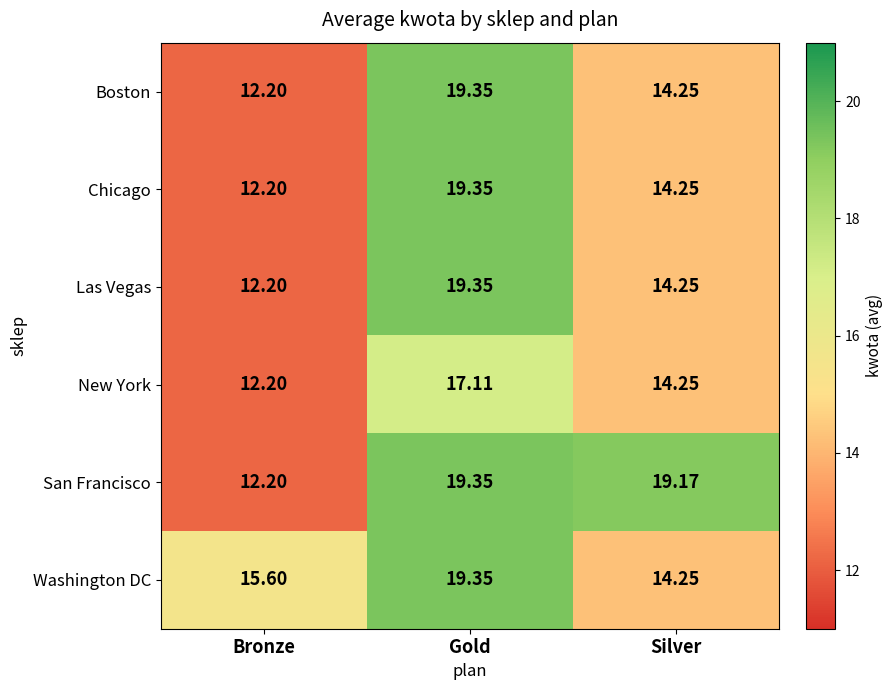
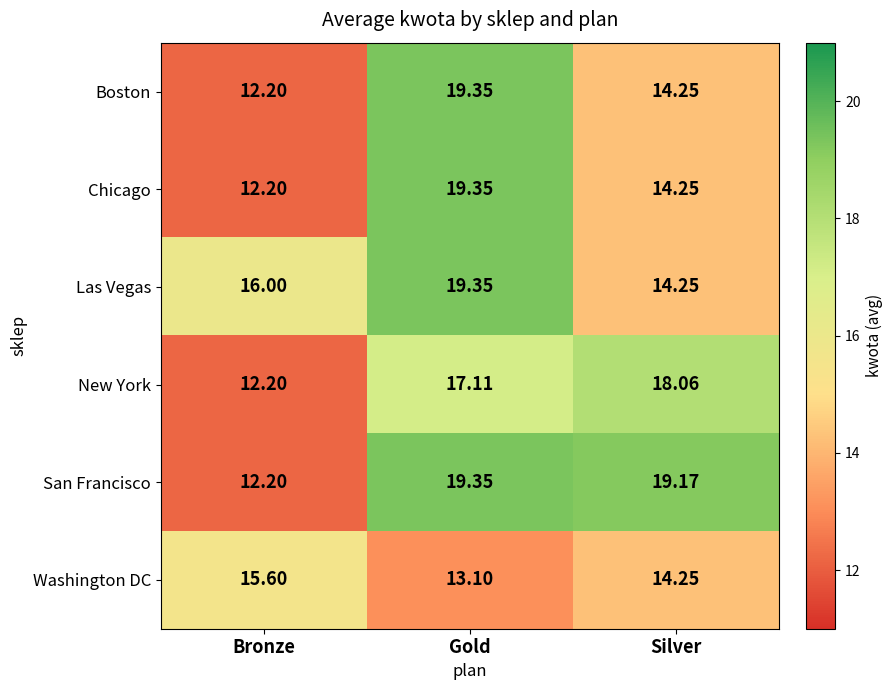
Las Vegas, Bronze: 12.20 -> 16.00
New York, Silver: 14.25 -> 18.06
Washington DC, Gold: 19.35 -> 13.10
